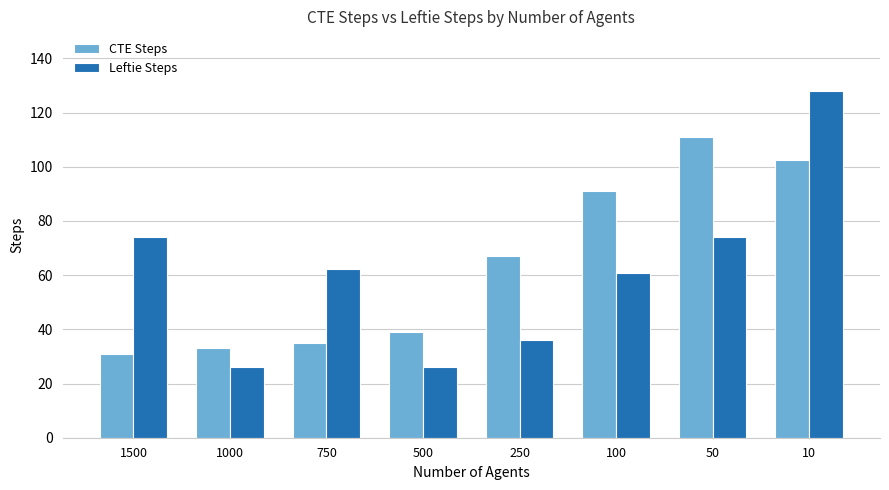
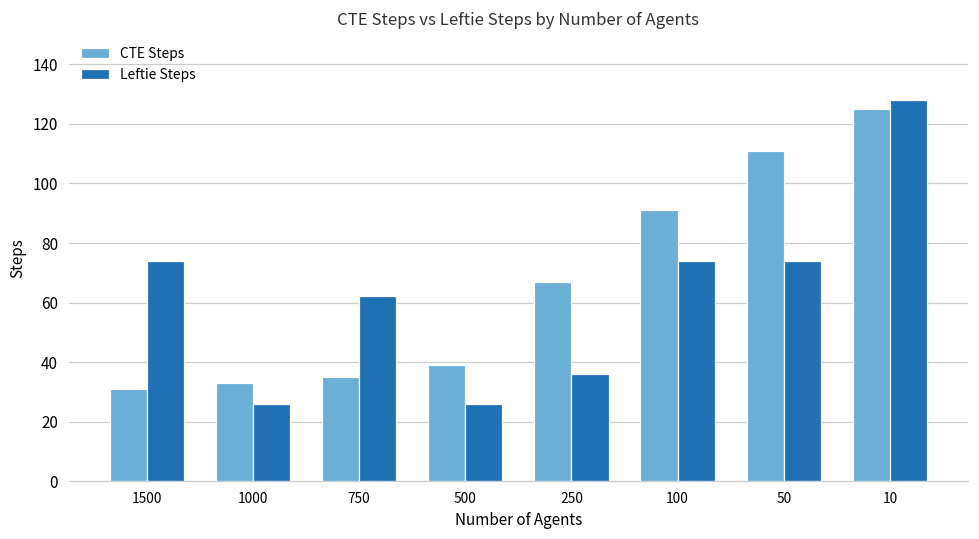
Leftie Steps, 100: 61 -> 74
CTE Steps, 10: 103 -> 125
